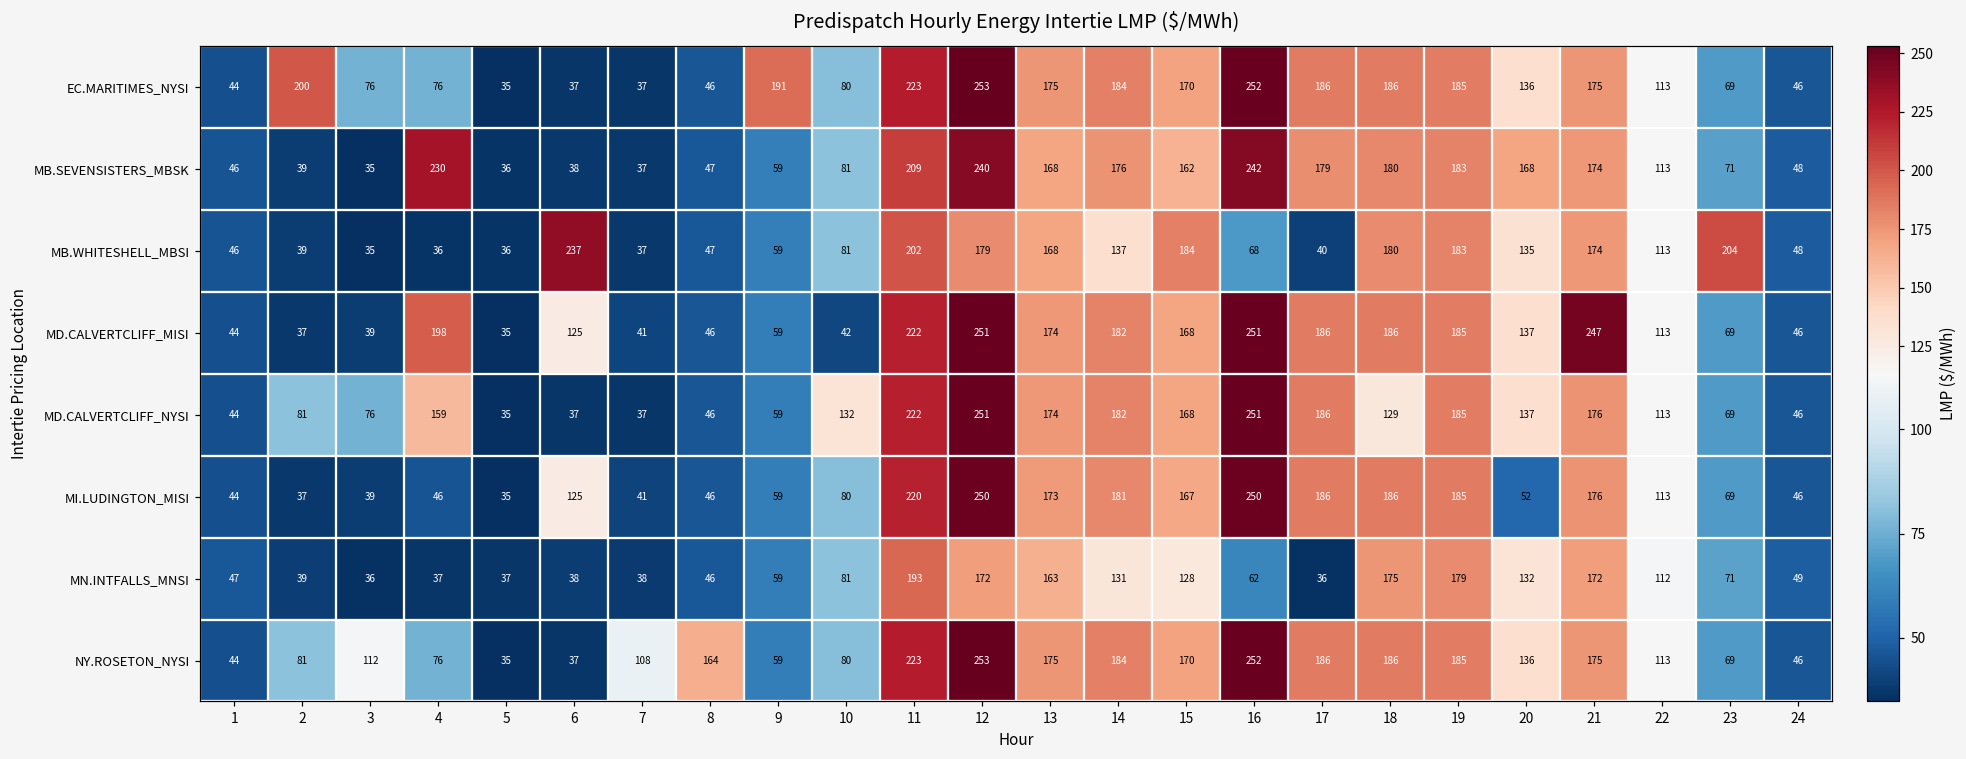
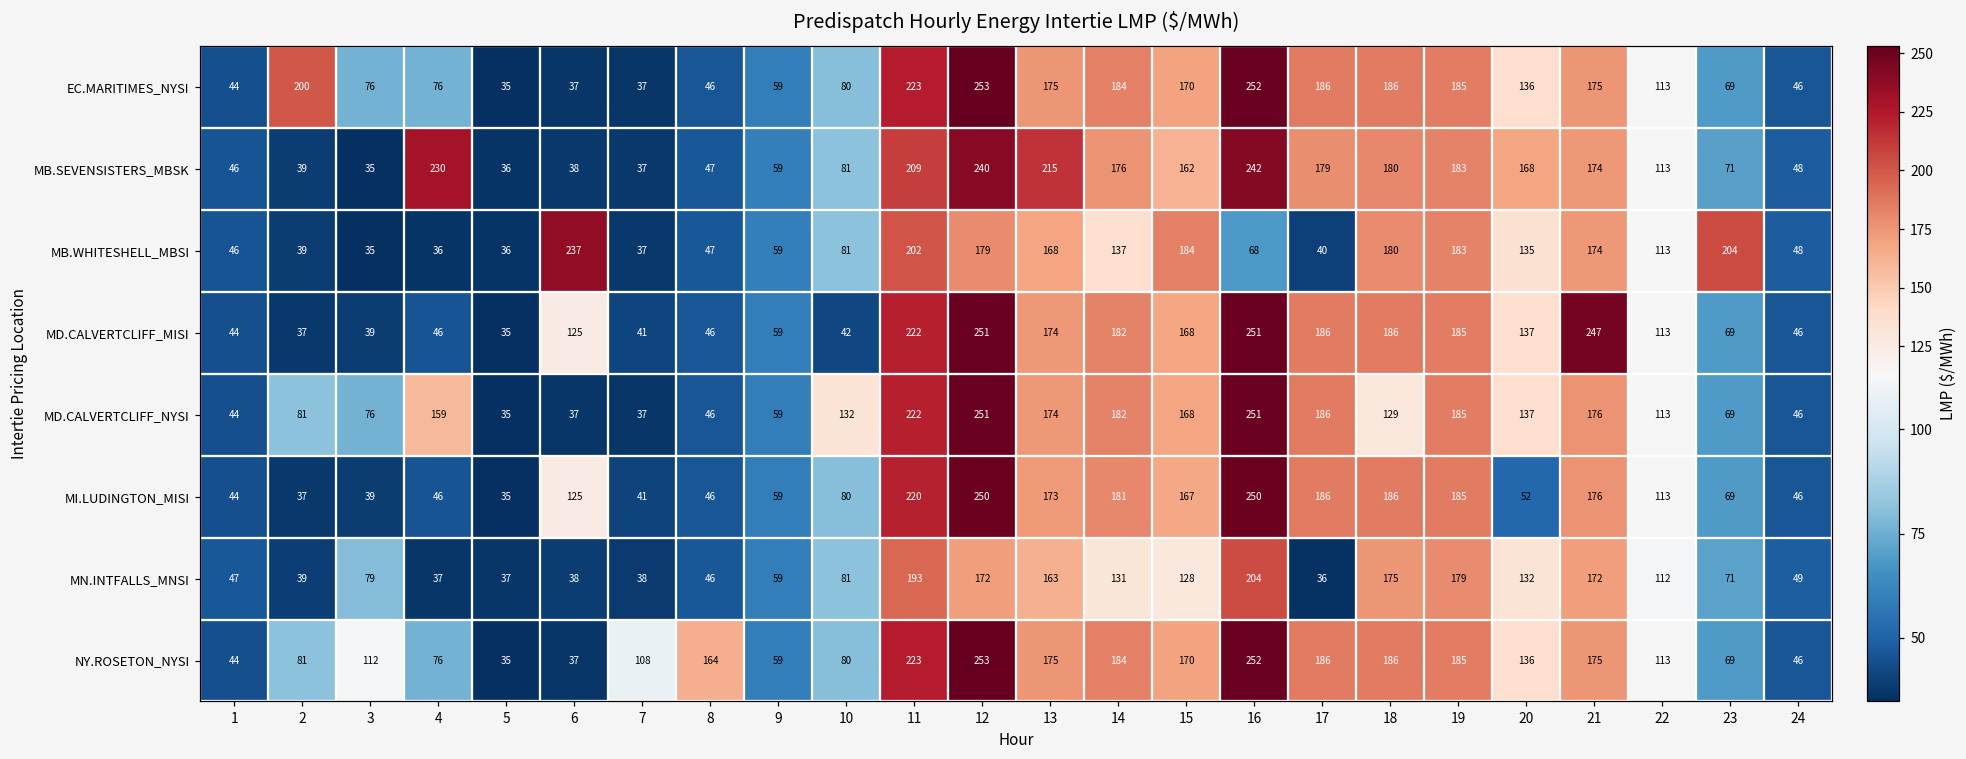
EC.MARITIMES_NYSI, 9: 191 -> 59
MB.SEVENSISTERS_MBSK, 13: 168 -> 215
MD.CALVERTCLIFF_MISI, 4: 198 -> 46
MN.INTFALLS_MNSI, 3: 36 -> 79
MN.INTFALLS_MNSI, 16: 62 -> 204
